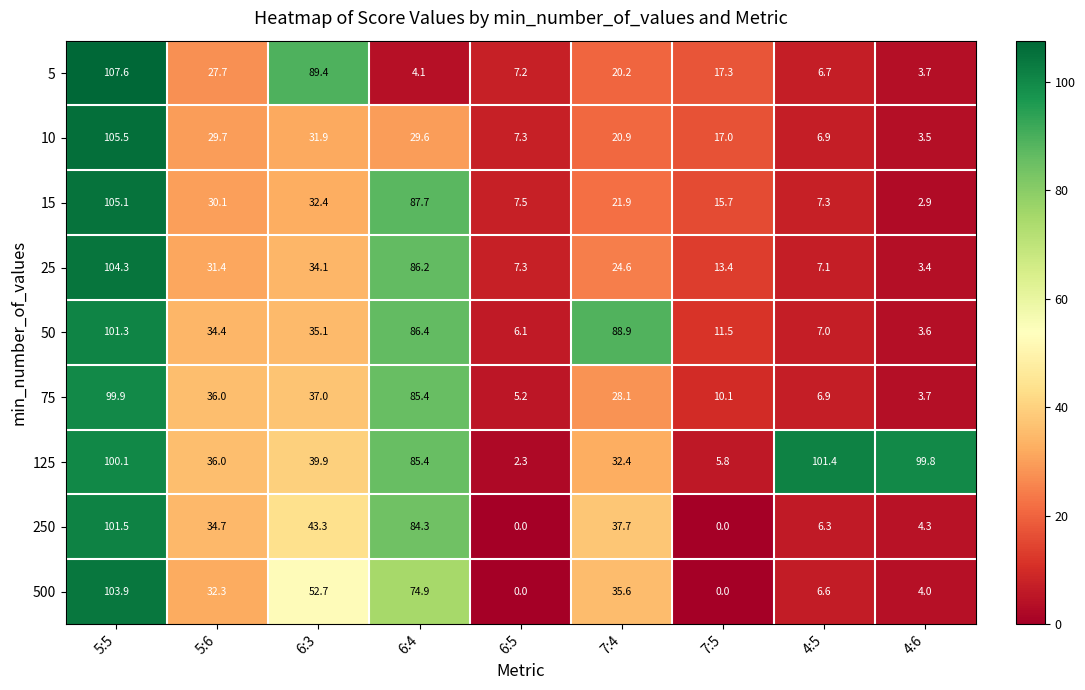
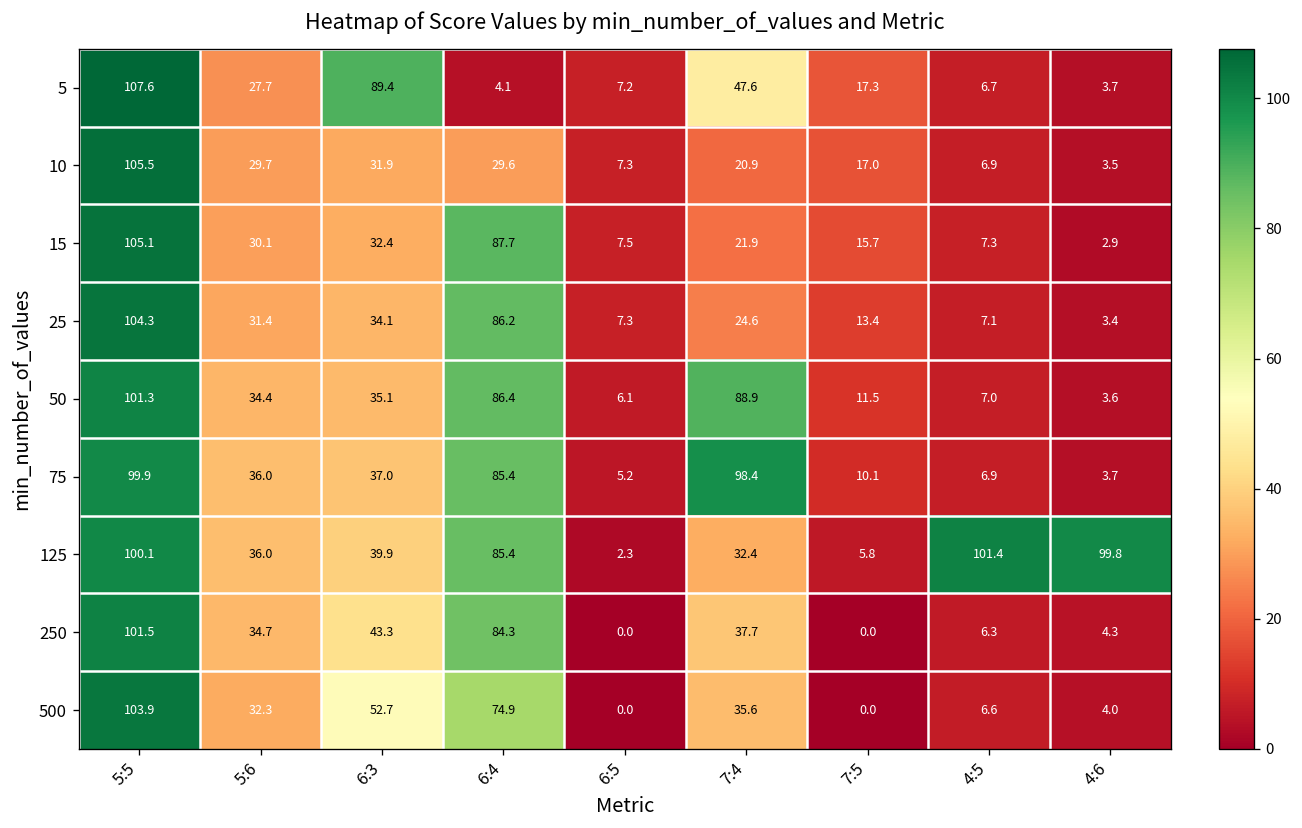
5, 7:4: 20.2 -> 47.6
75, 7:4: 28.1 -> 98.4
